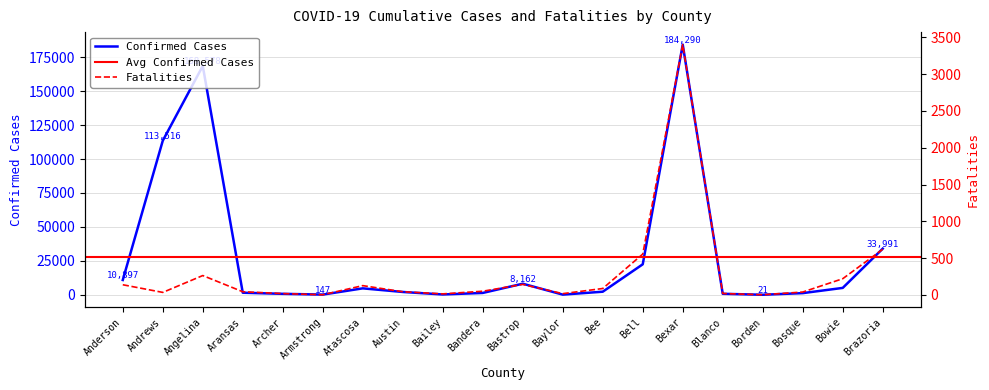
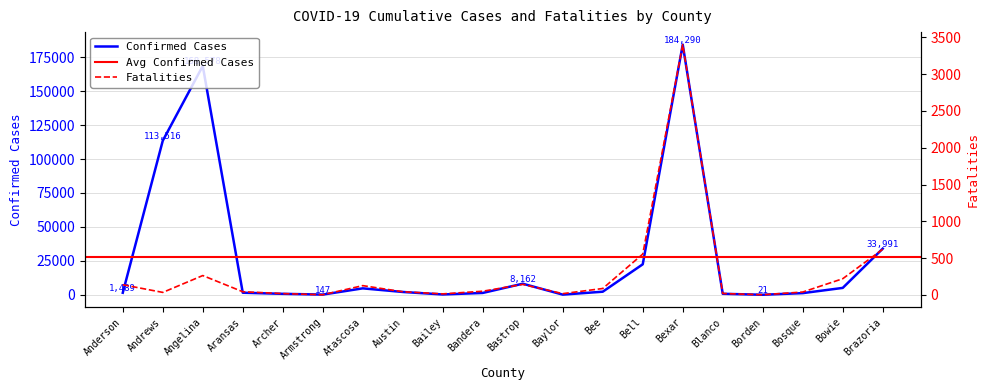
Confirmed Cases, Anderson: 10,897 -> 1,489
